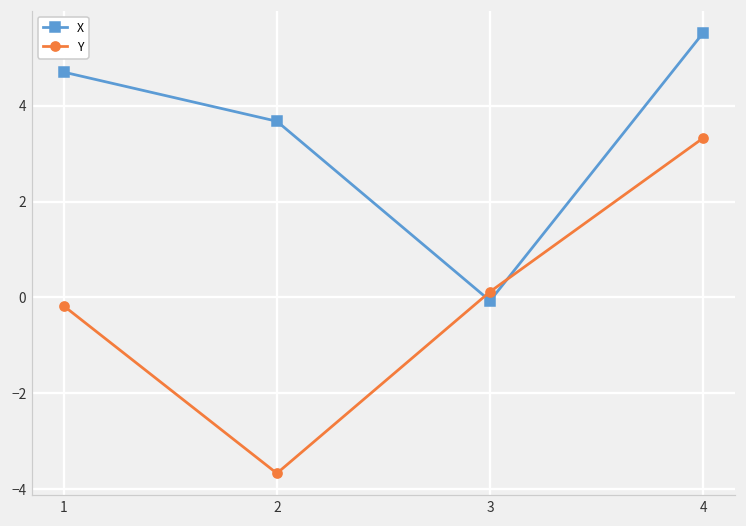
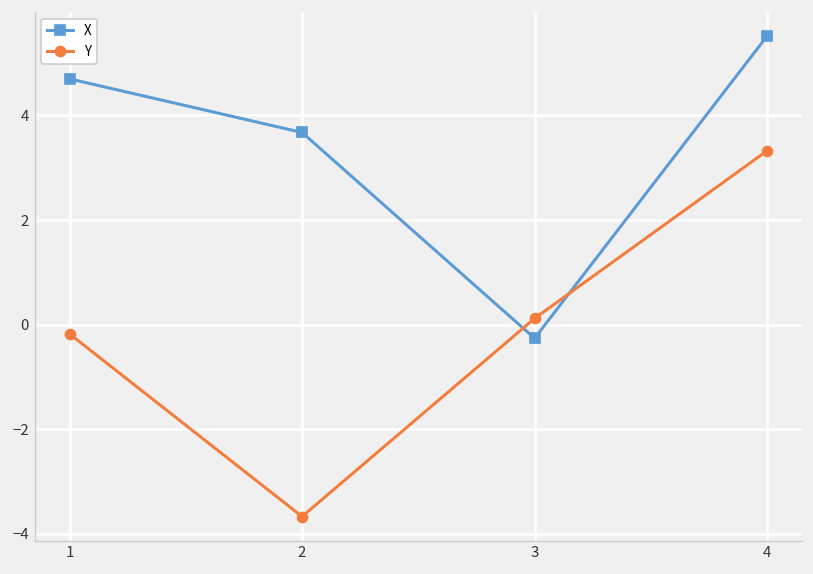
X, 3: -0.1 -> -0.3
